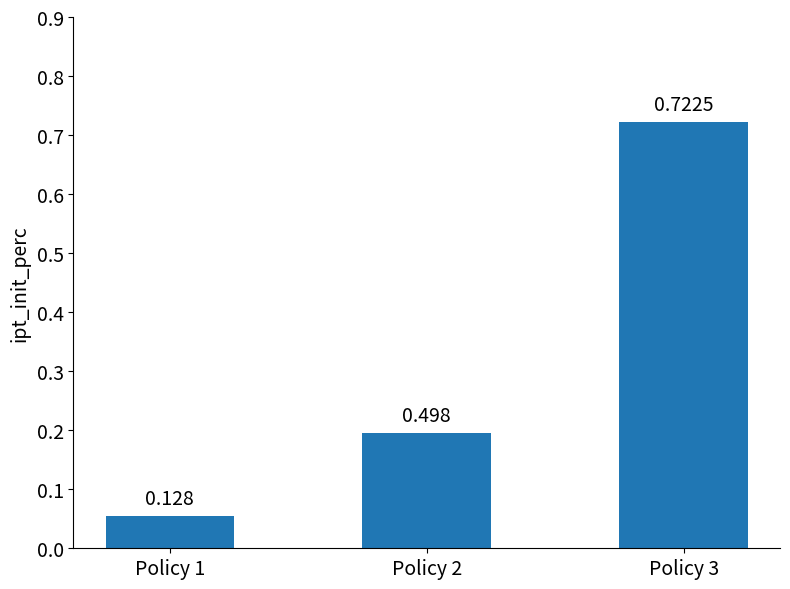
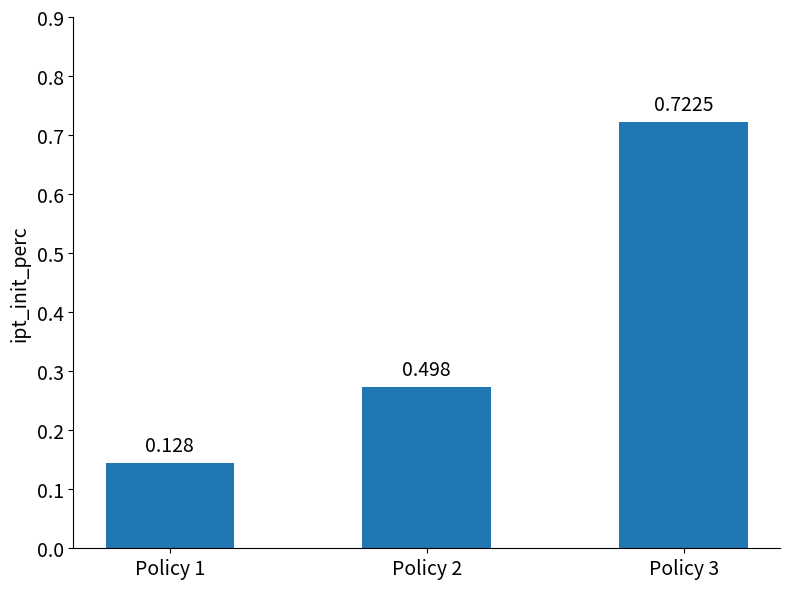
Policy 1: 0.05 -> 0.15
Policy 2: 0.20 -> 0.27
